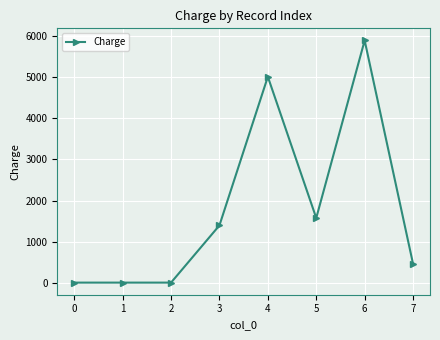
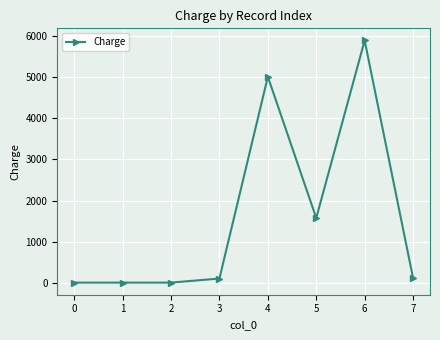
3: 1400 -> 100
7: 500 -> 100
